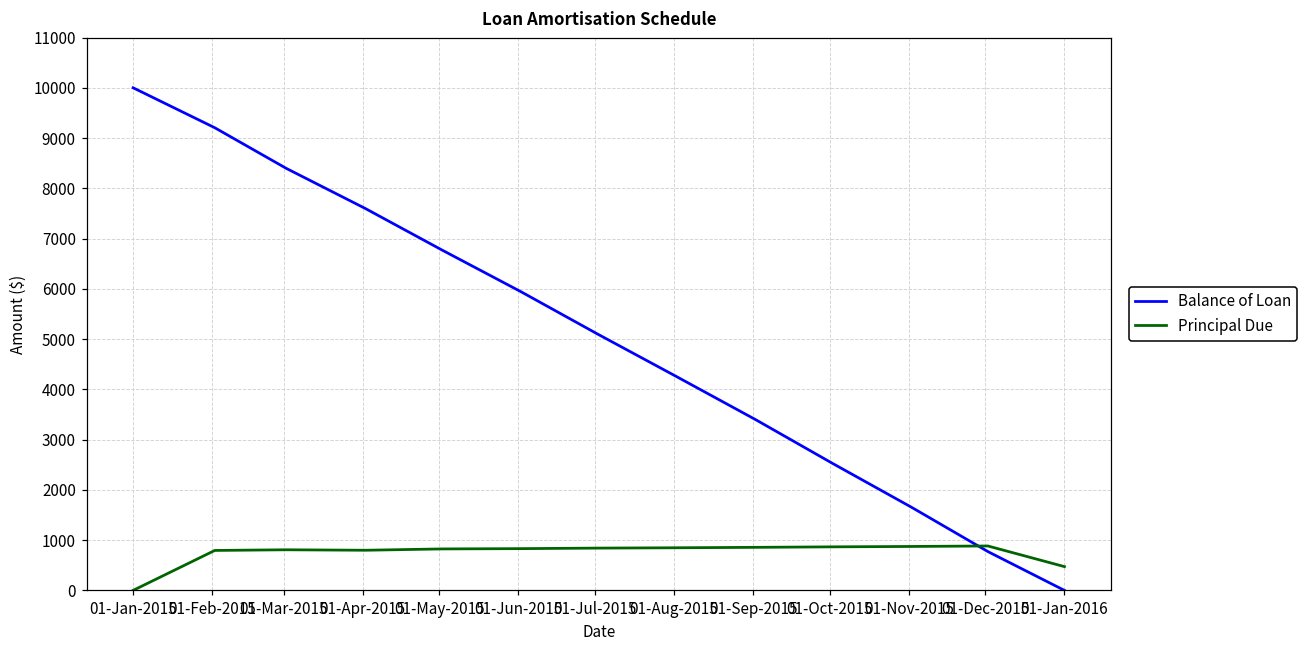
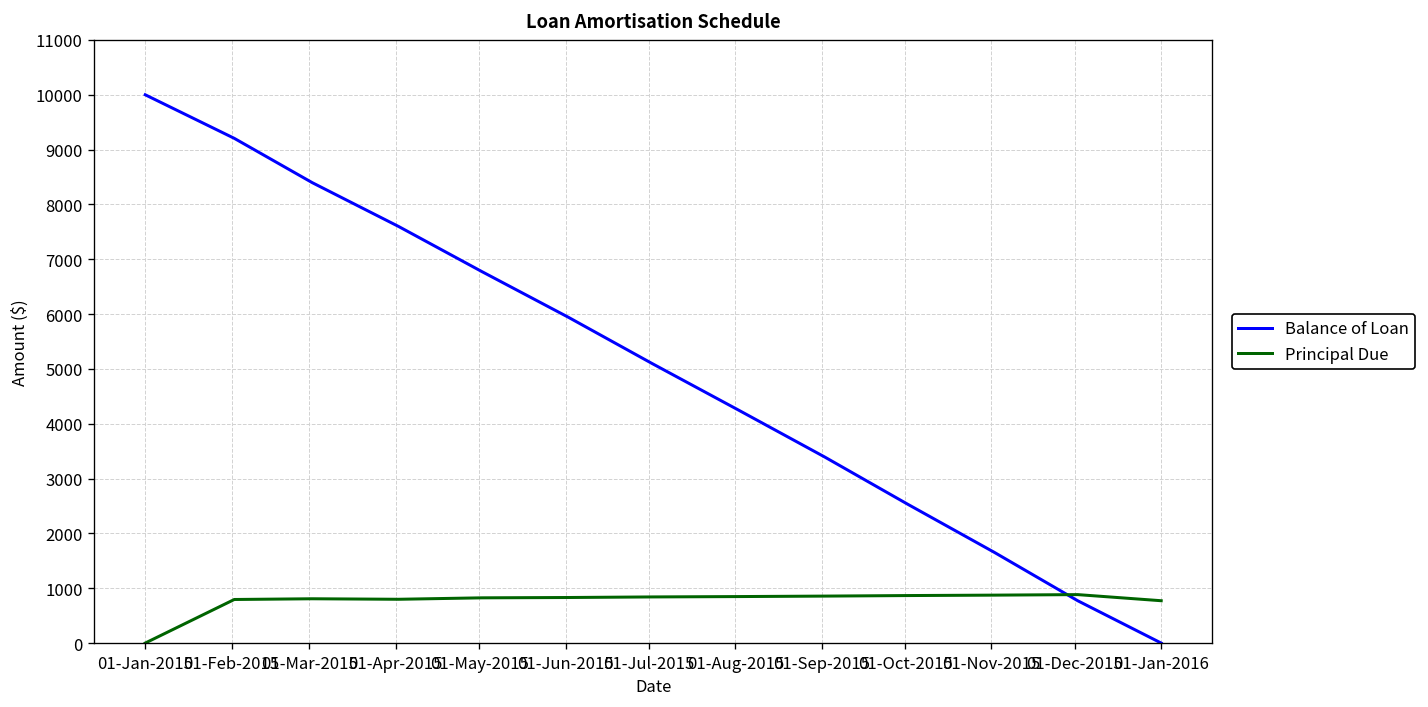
Principal Due, 01-Jan-2016: 500 -> 800
